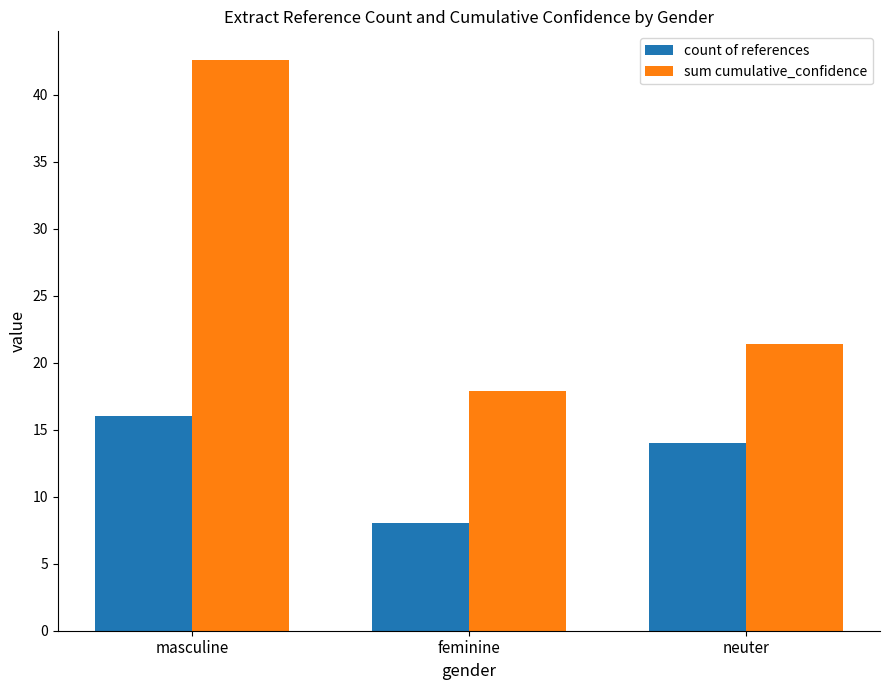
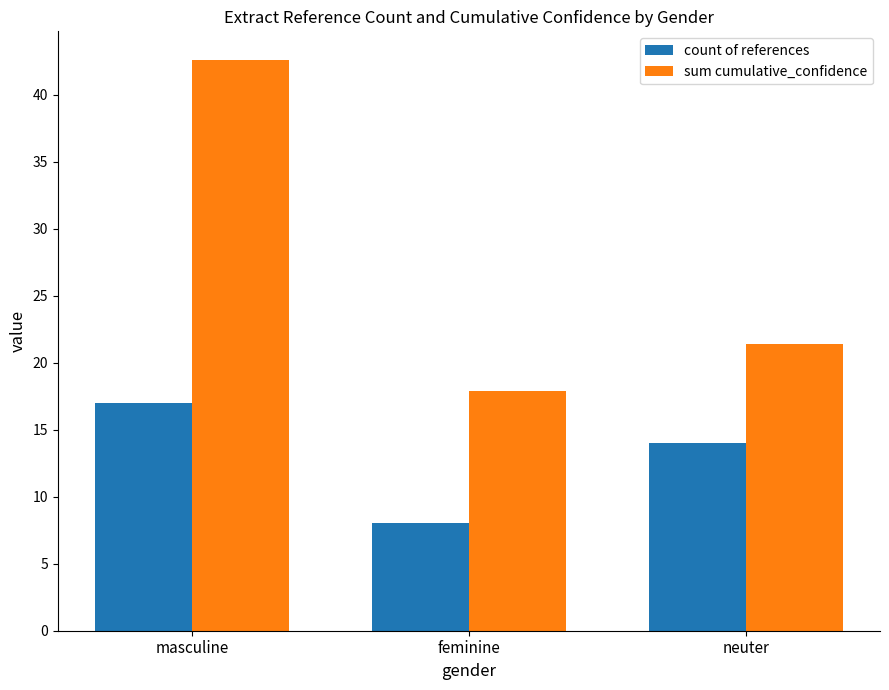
count of references, masculine: 16 -> 17
